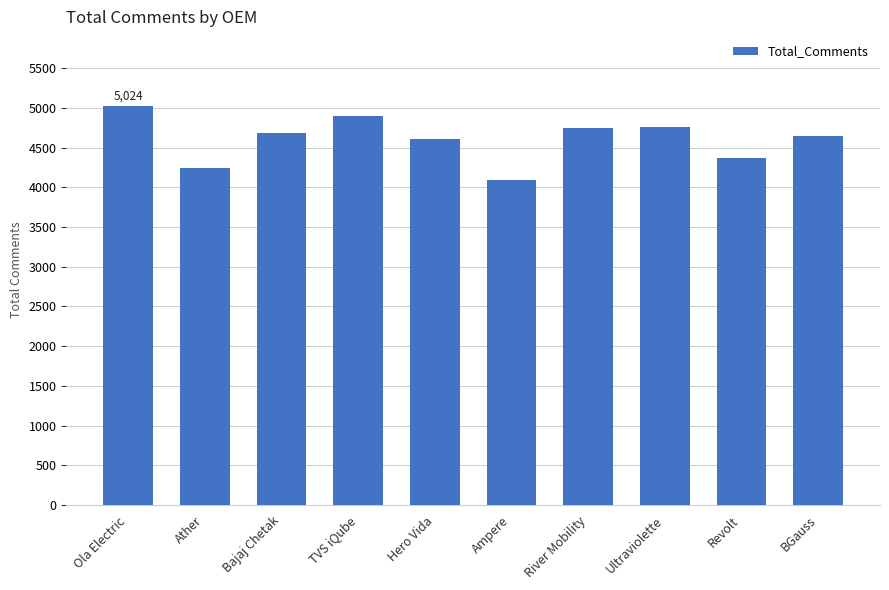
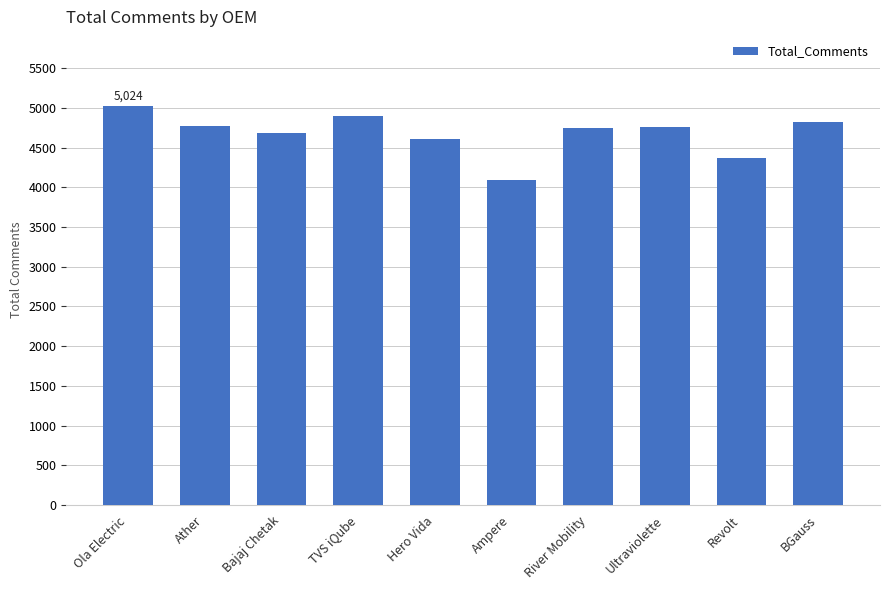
Ather: 4200 -> 4800
BGauss: 4600 -> 4800
